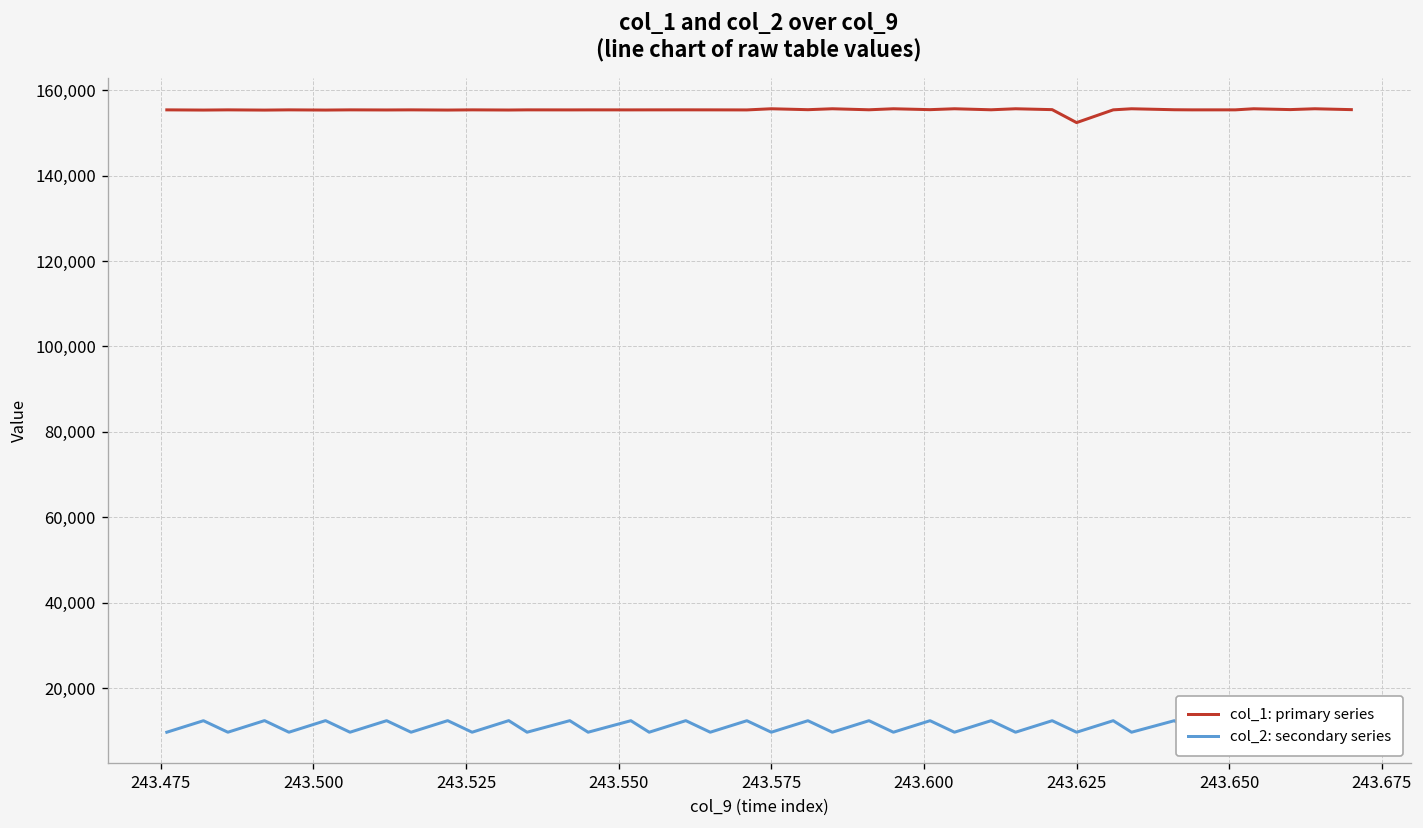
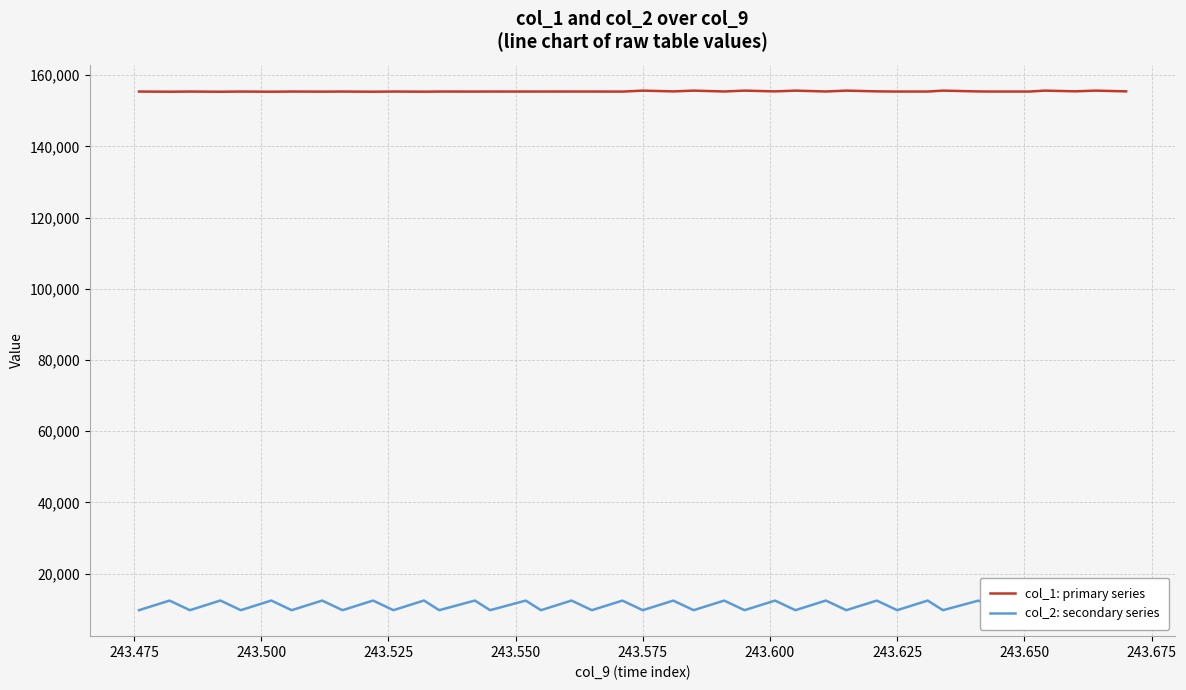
col_1: primary series, 243.625: 152,000 -> 155,000
